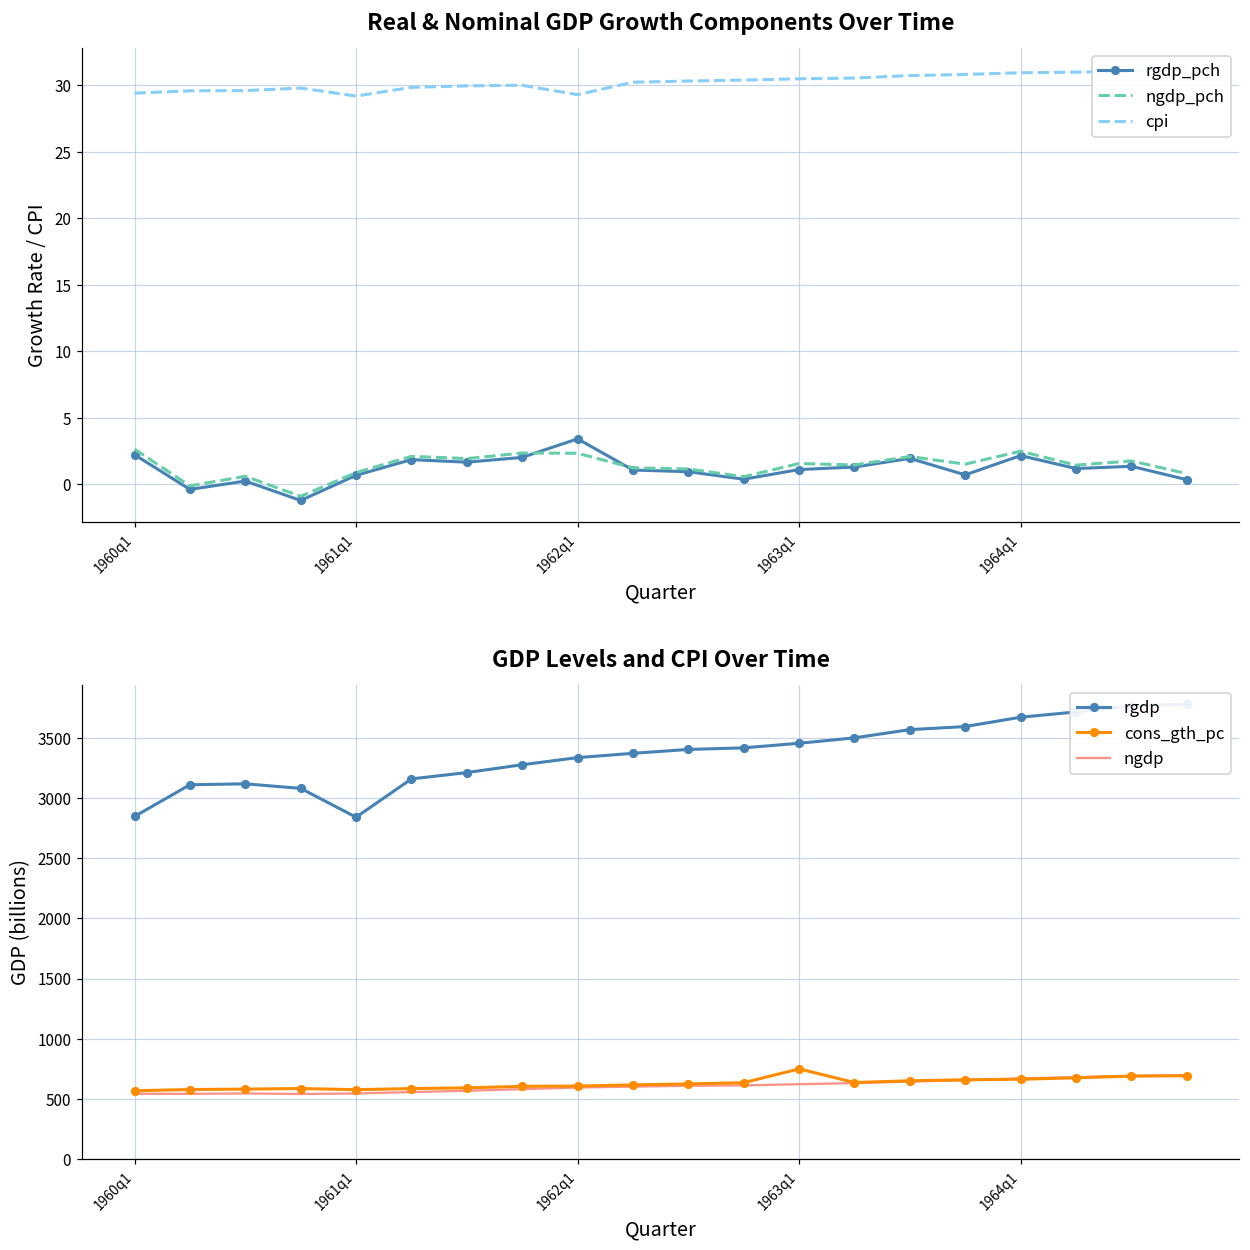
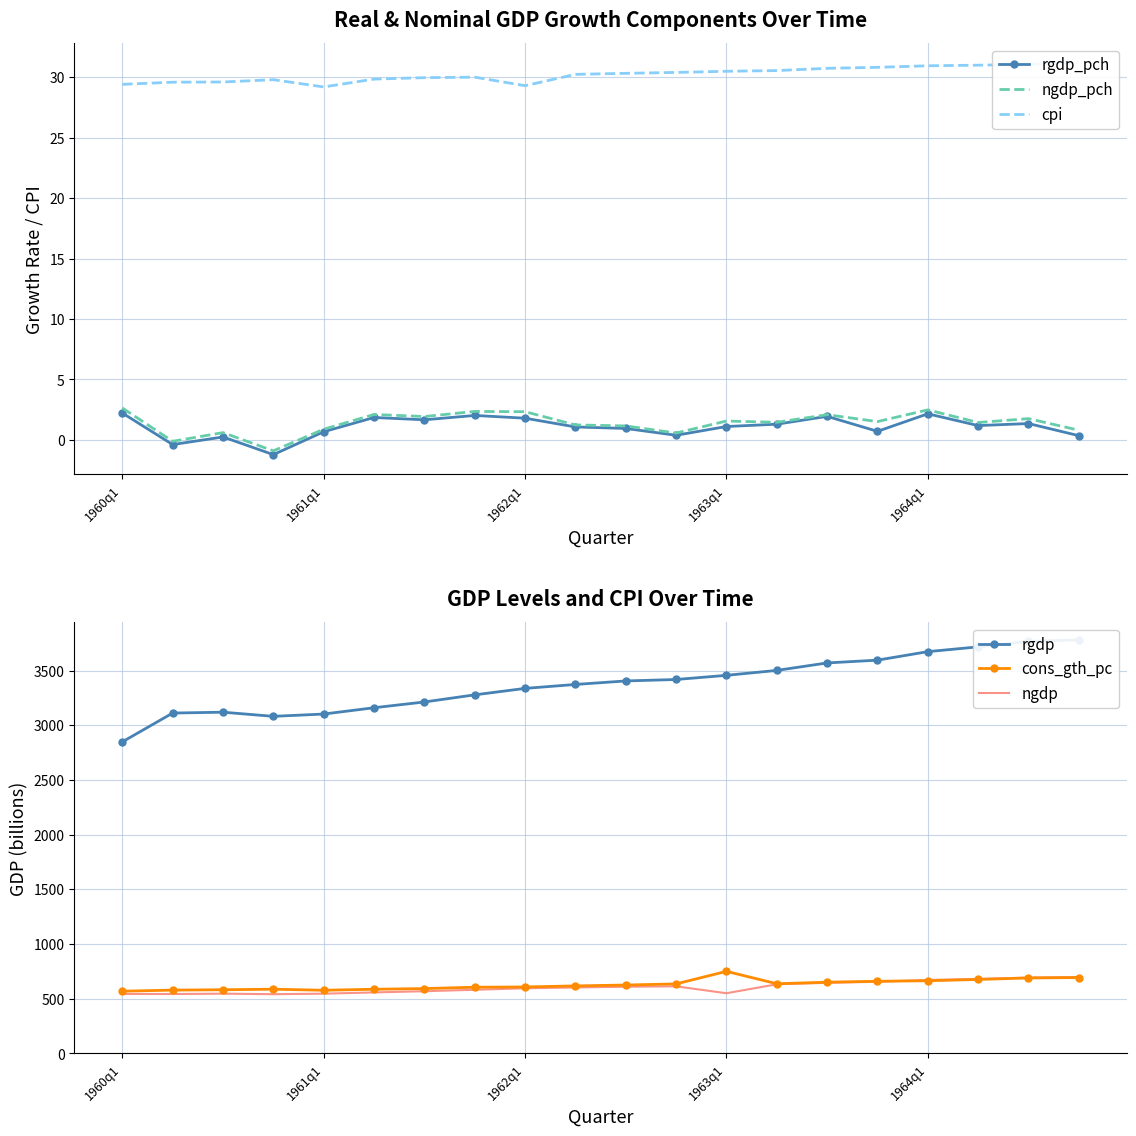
Real & Nominal GDP Growth Components Over Time, rgdp_pch, 1962q1: 3.4 -> 1.8
GDP Levels and CPI Over Time, rgdp, 1961q1: 2840 -> 3100
GDP Levels and CPI Over Time, ngdp, 1963q1: 620 -> 550
